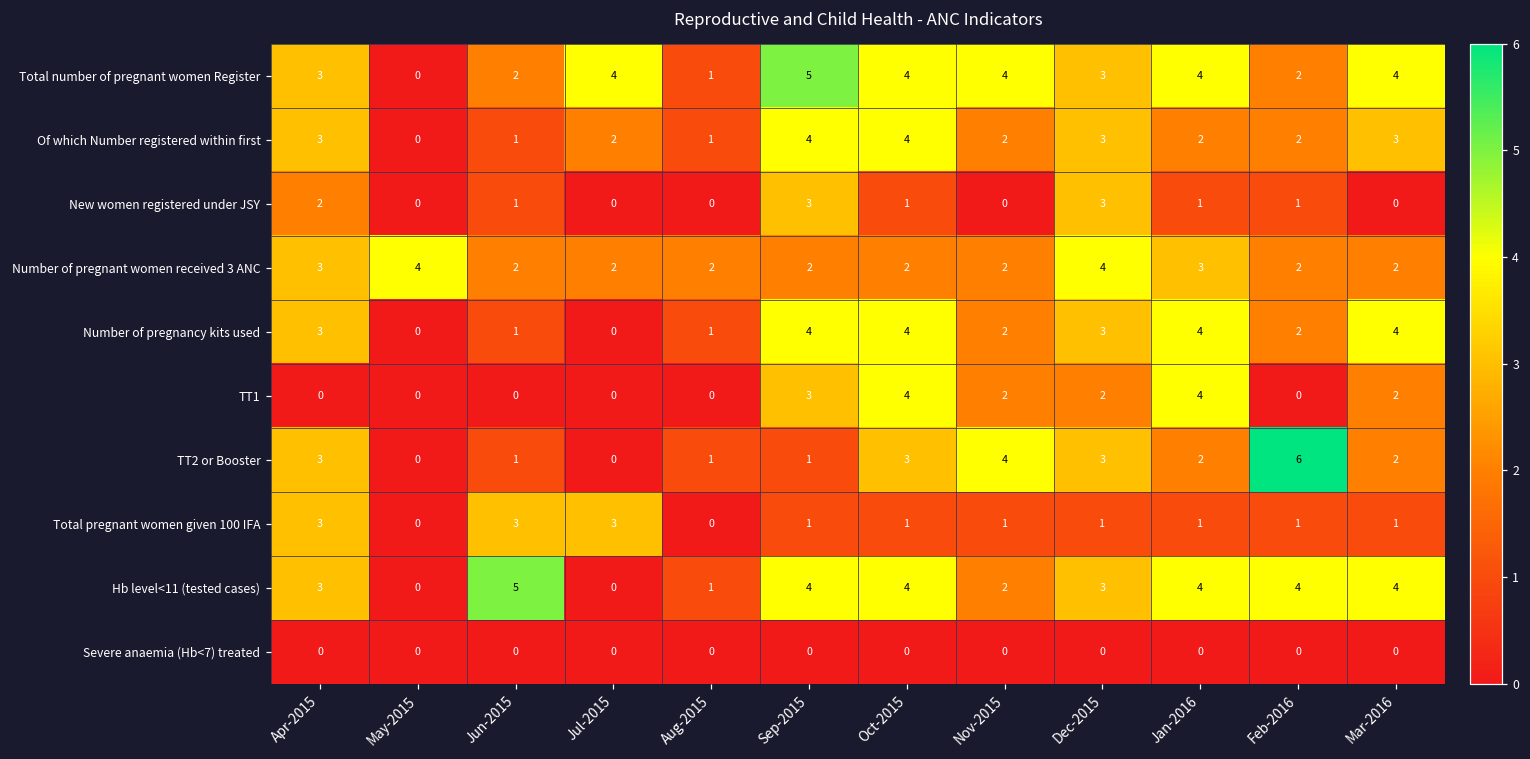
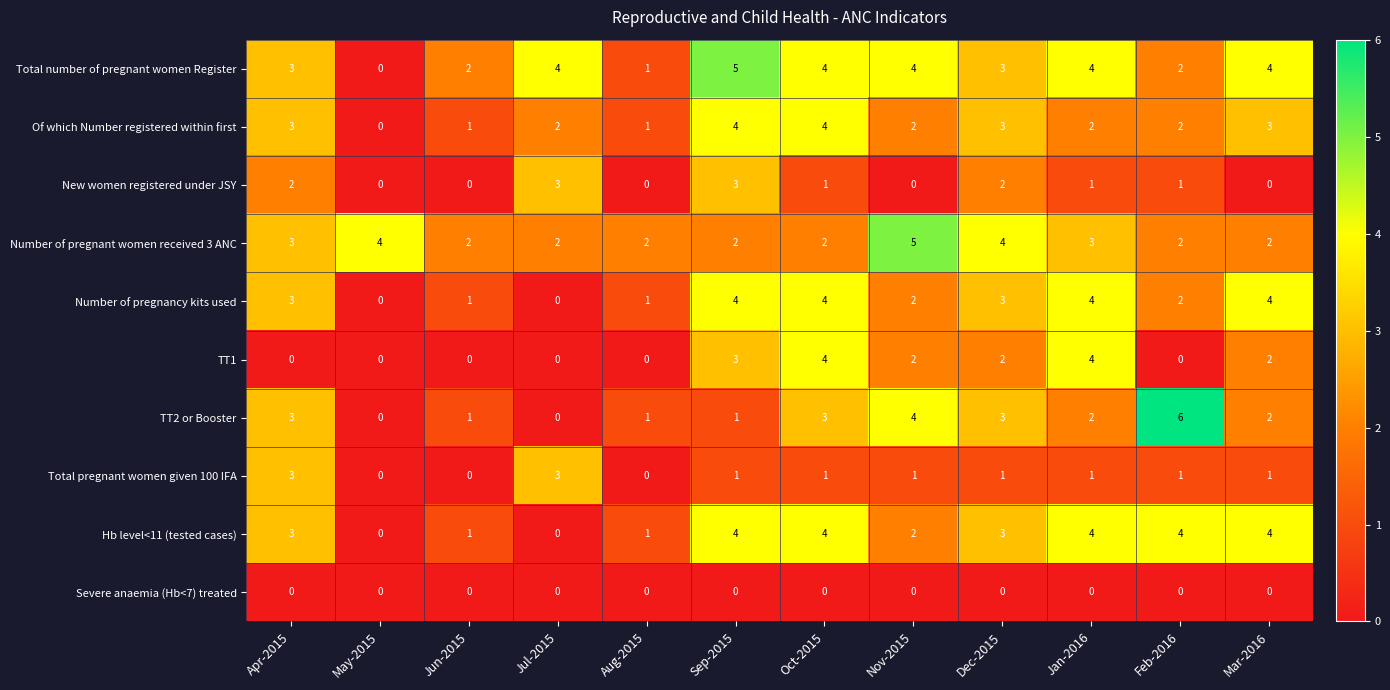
New women registered under JSY, Jun-2015: 1 -> 0
New women registered under JSY, Jul-2015: 0 -> 3
New women registered under JSY, Dec-2015: 3 -> 2
Number of pregnant women received 3 ANC, Nov-2015: 2 -> 5
Total pregnant women given 100 IFA, Jun-2015: 3 -> 0
Hb level<11 (tested cases), Jun-2015: 5 -> 1
